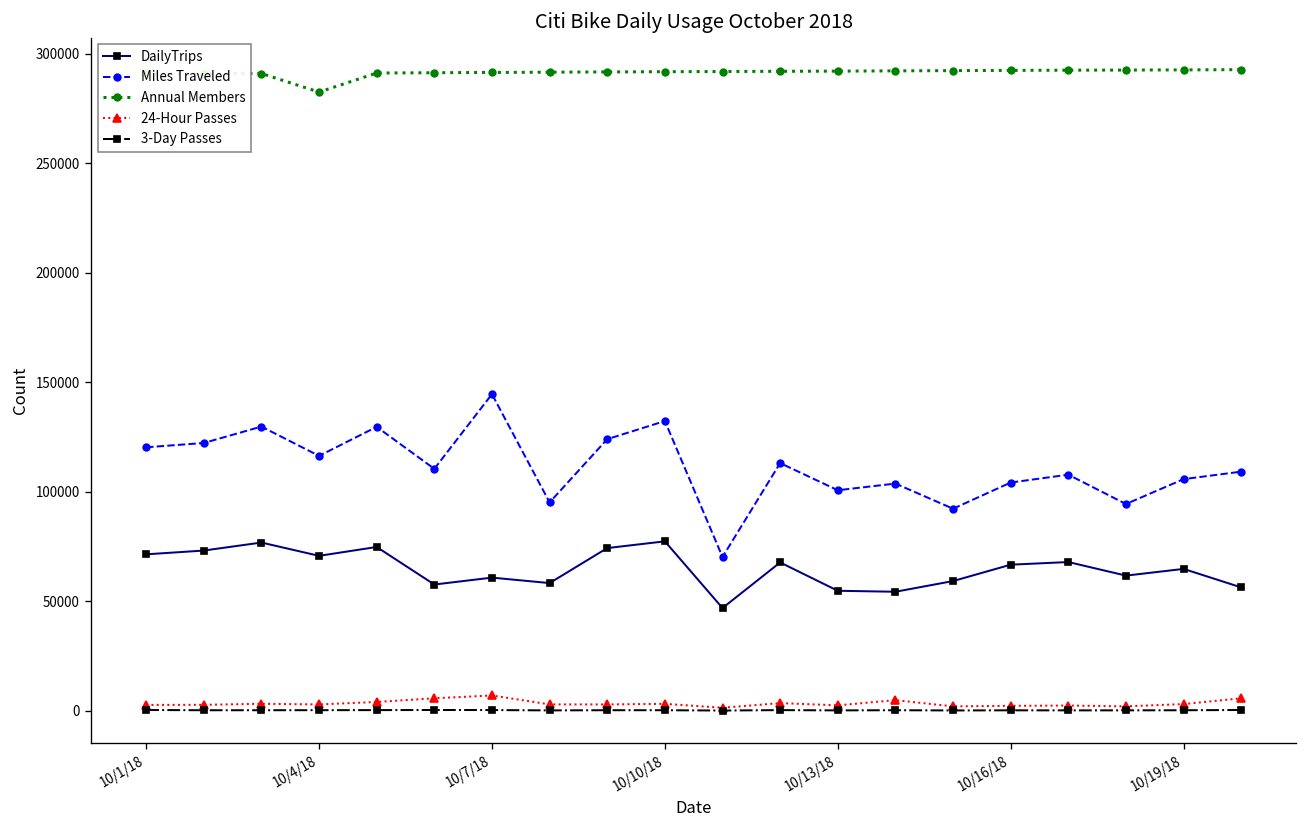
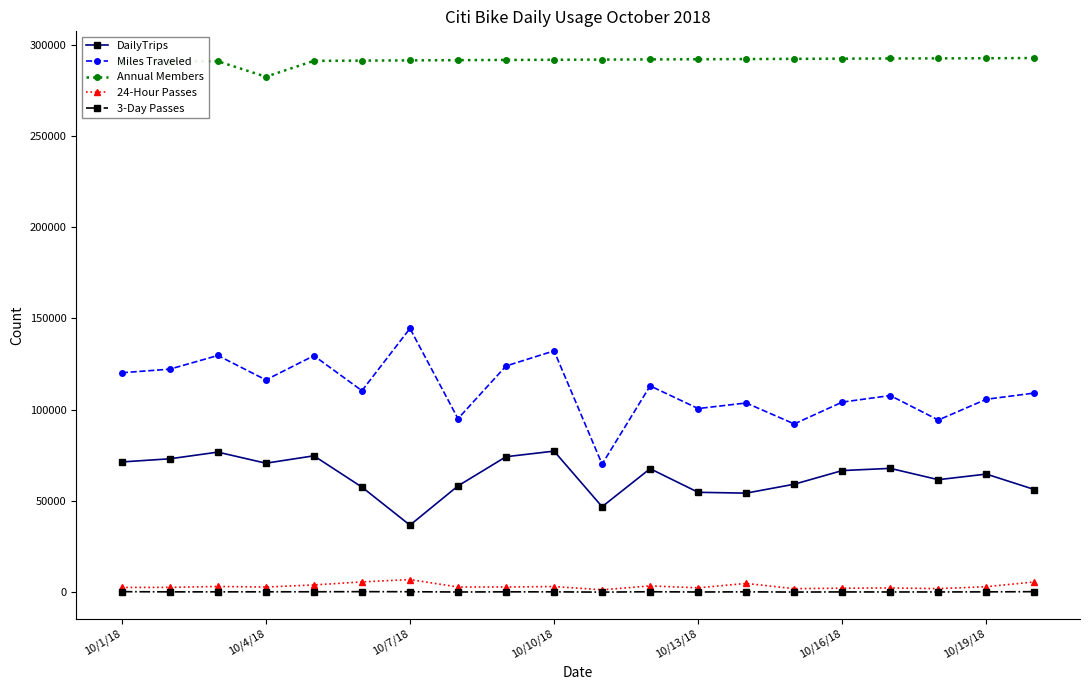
DailyTrips, 10/7/18: 61000 -> 37000
